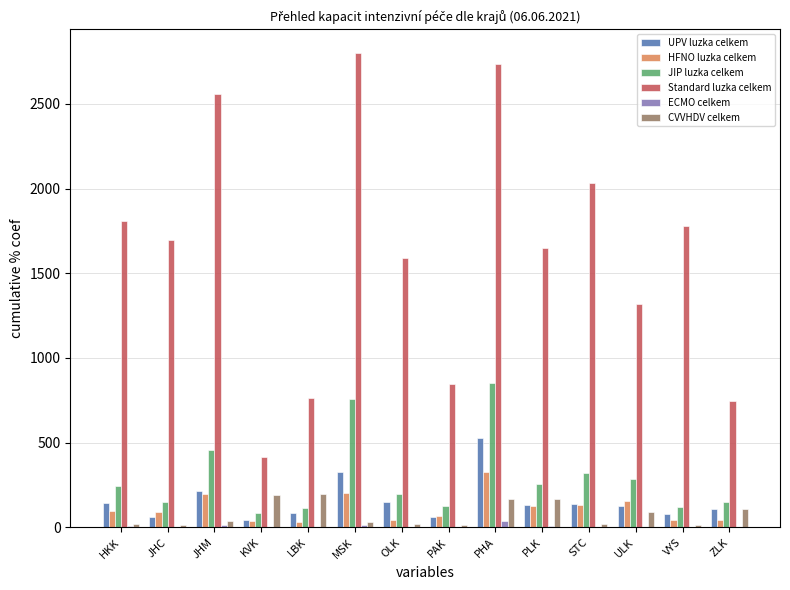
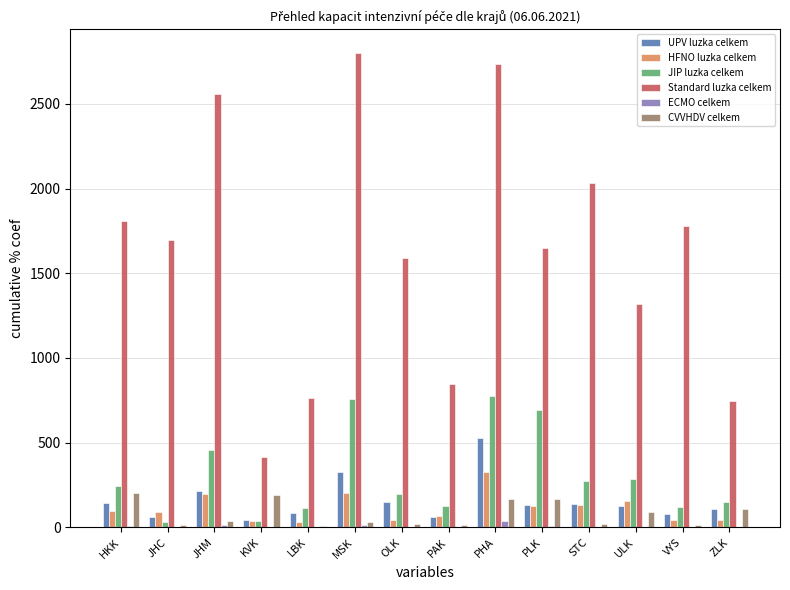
CVVHDV celkem, HKK: 20 -> 200
JIP luzka celkem, JHC: 150 -> 30
JIP luzka celkem, KVK: 90 -> 40
CVVHDV celkem, LBK: 190 -> 10
JIP luzka celkem, PHA: 850 -> 780
JIP luzka celkem, PLK: 260 -> 690
JIP luzka celkem, STC: 320 -> 270
